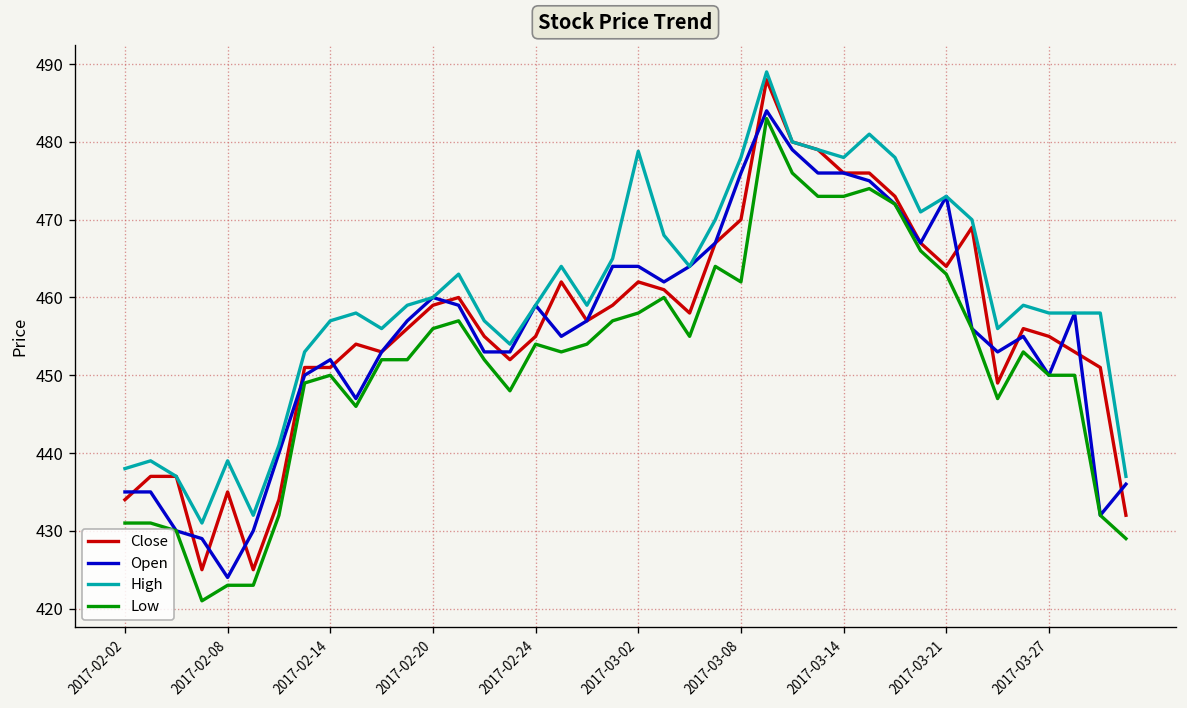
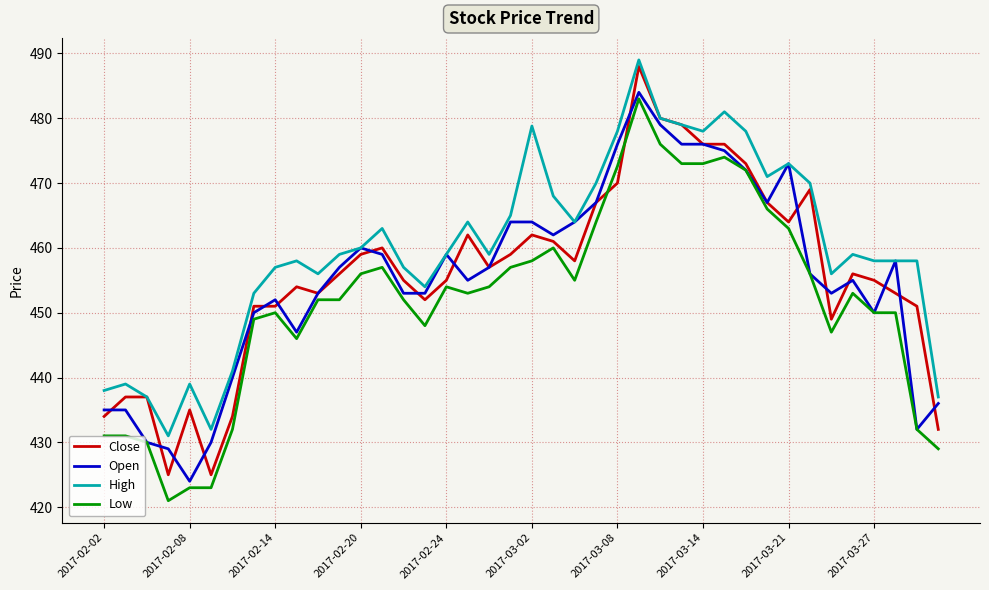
Low, 2017-03-08: 462 -> 473
